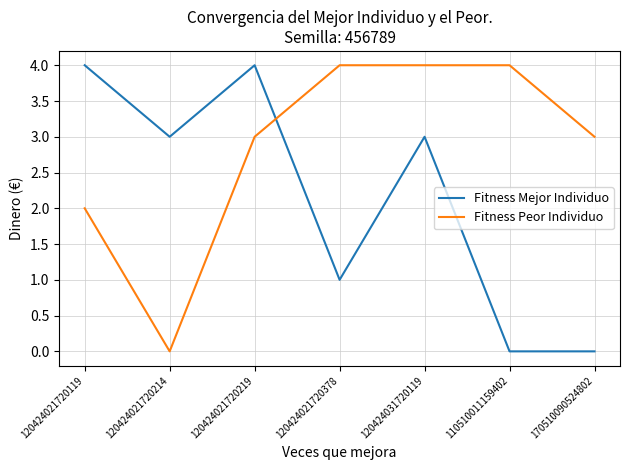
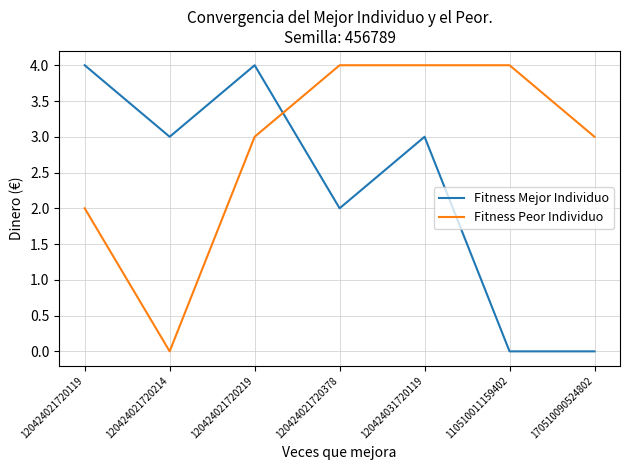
Fitness Mejor Individuo, 120424021720378: 1 -> 2
